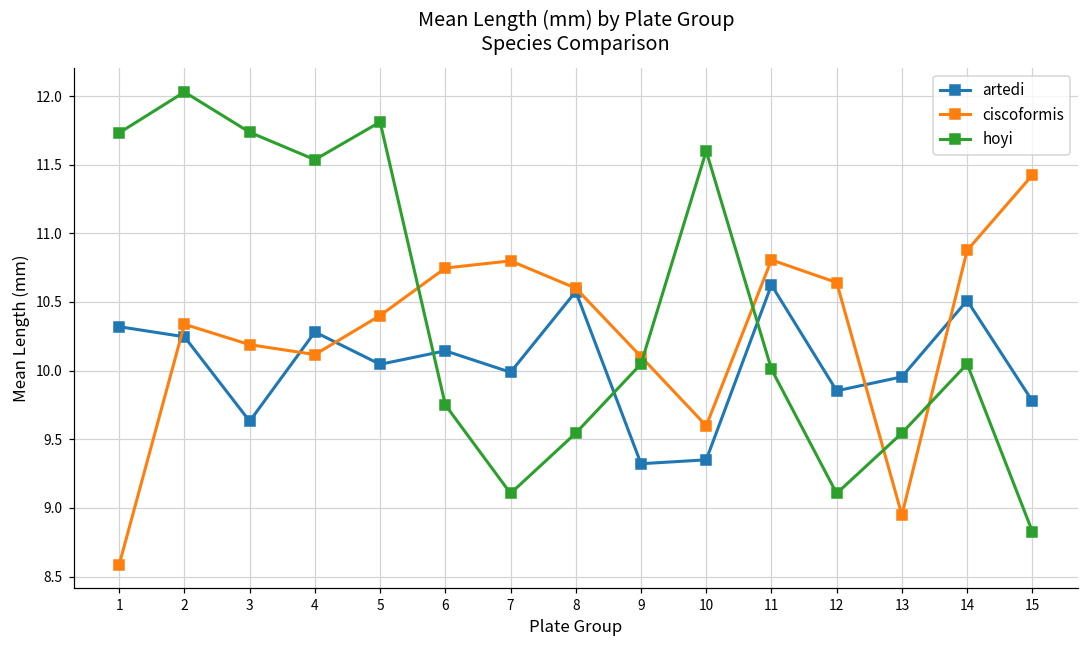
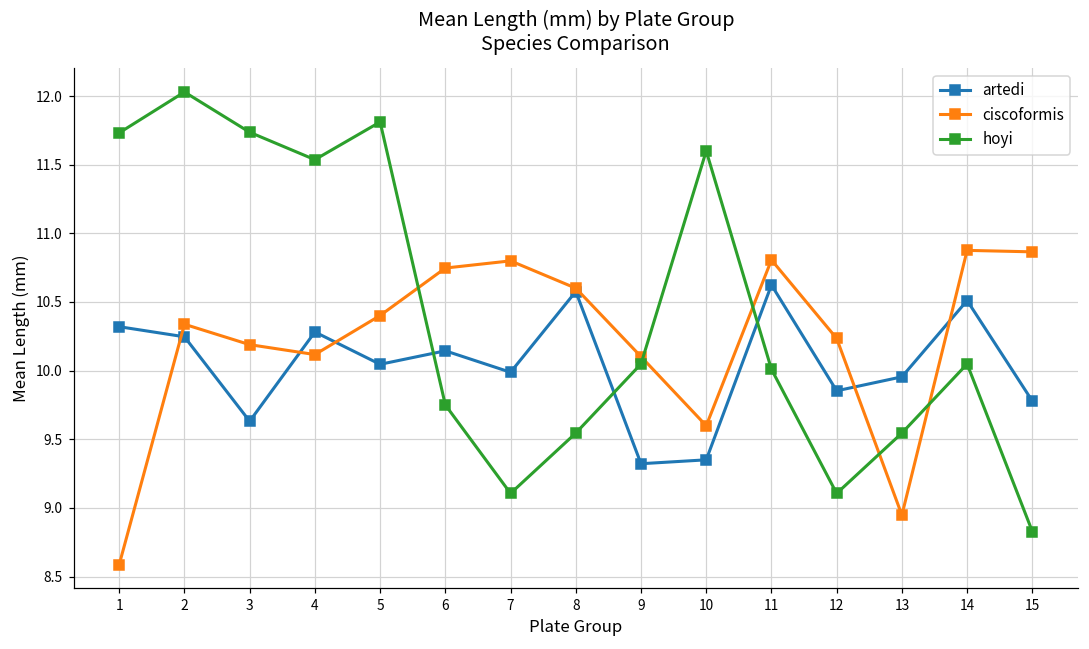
ciscoformis, 12: 10.64 -> 10.23
ciscoformis, 15: 11.42 -> 10.87
